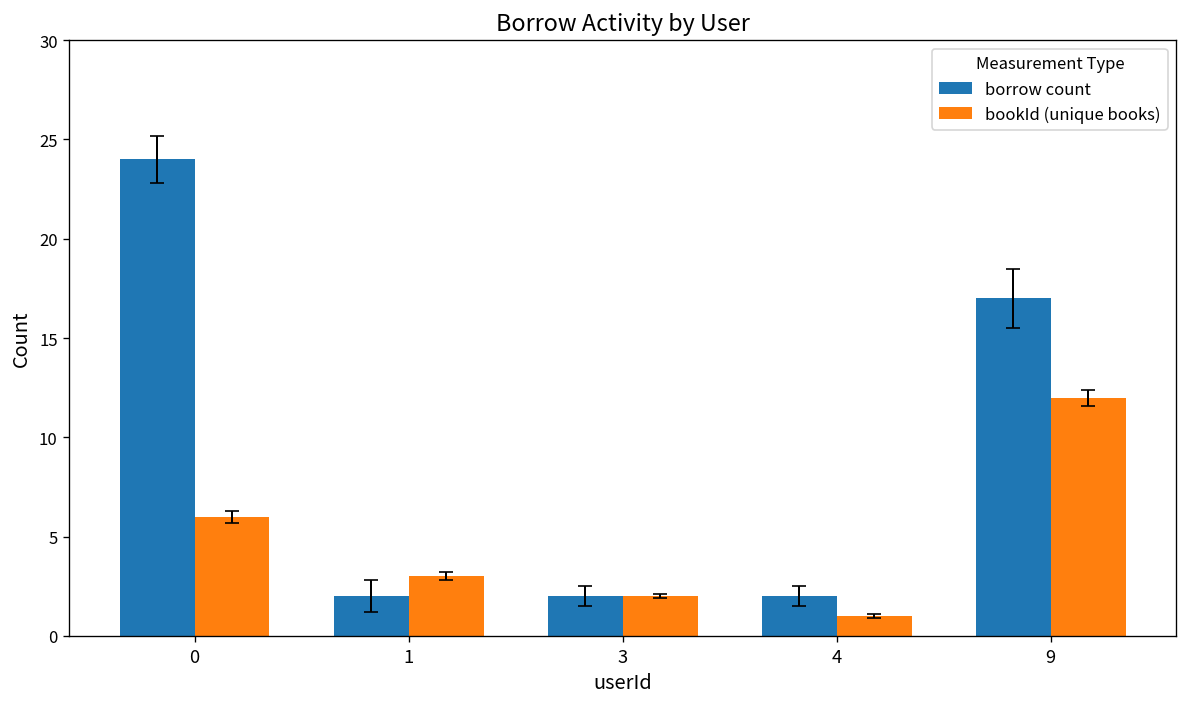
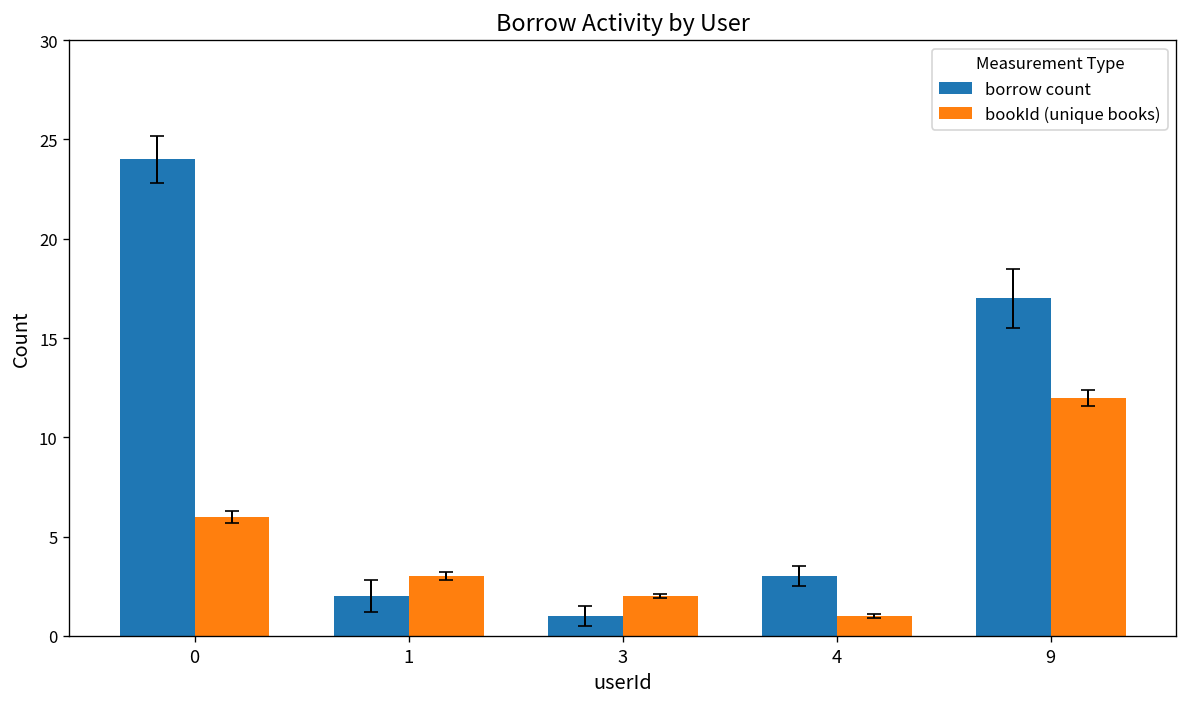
borrow count, 3: 2 -> 1
borrow count, 4: 2 -> 3
